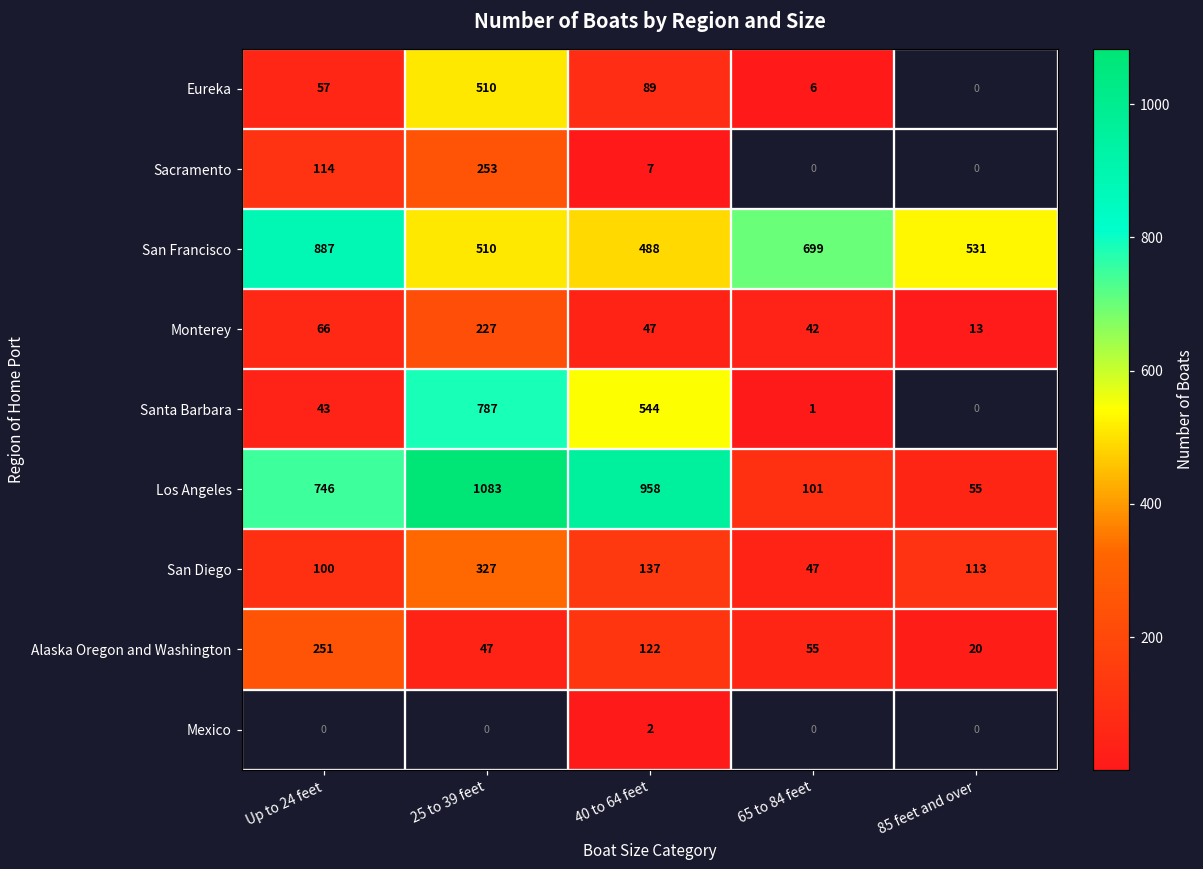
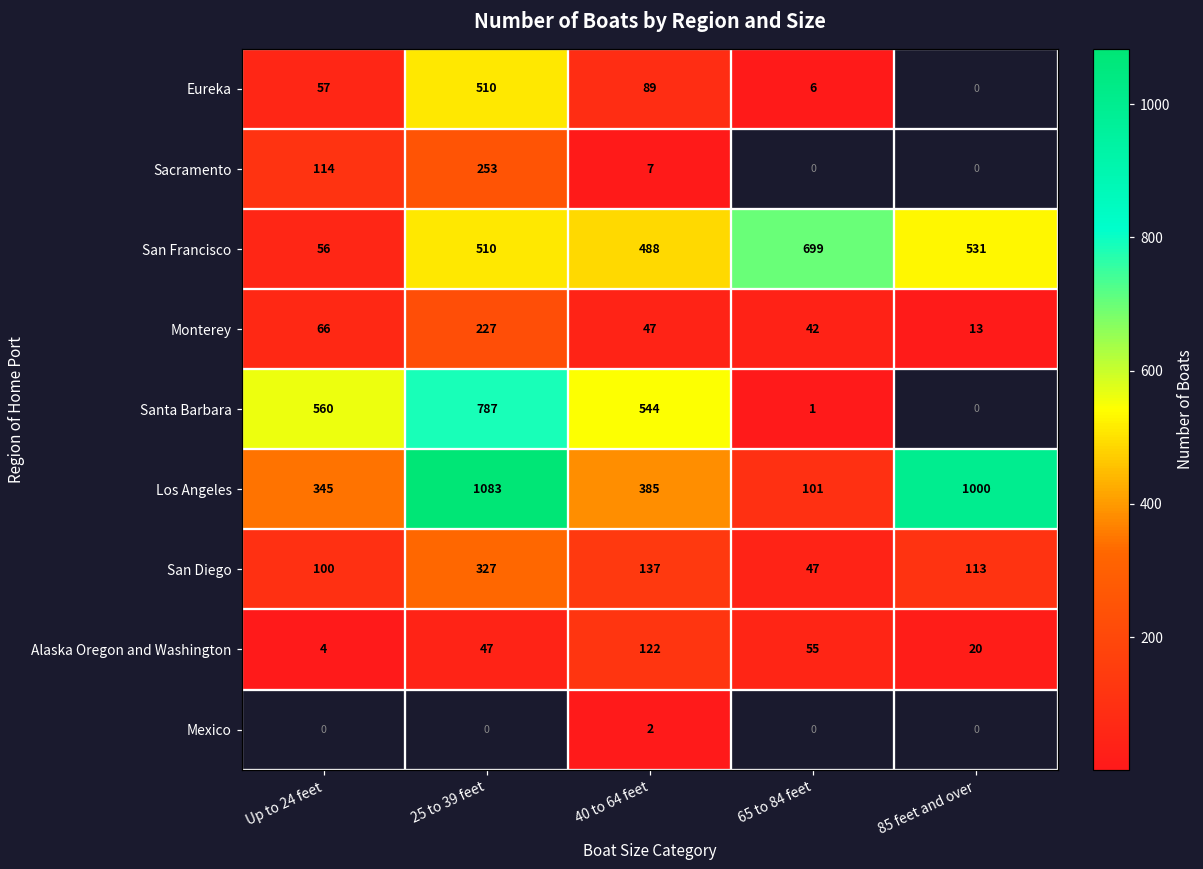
San Francisco, Up to 24 feet: 887 -> 56
Santa Barbara, Up to 24 feet: 43 -> 560
Los Angeles, Up to 24 feet: 746 -> 345
Los Angeles, 40 to 64 feet: 958 -> 385
Los Angeles, 85 feet and over: 55 -> 1000
Alaska Oregon and Washington, Up to 24 feet: 251 -> 4
